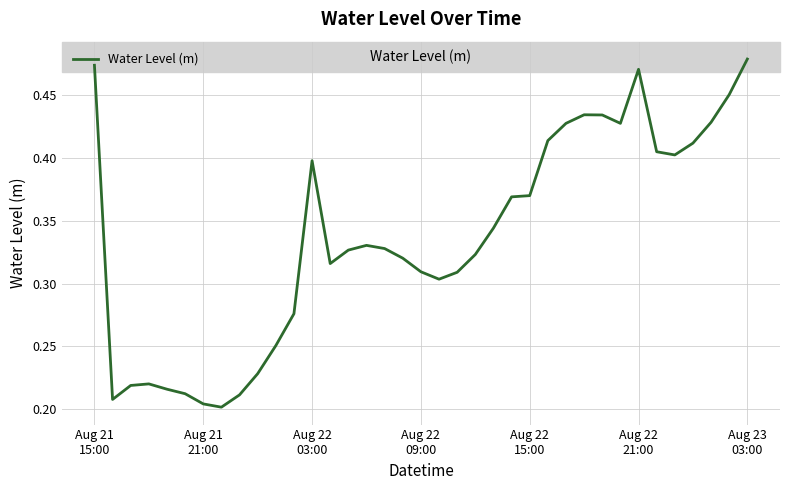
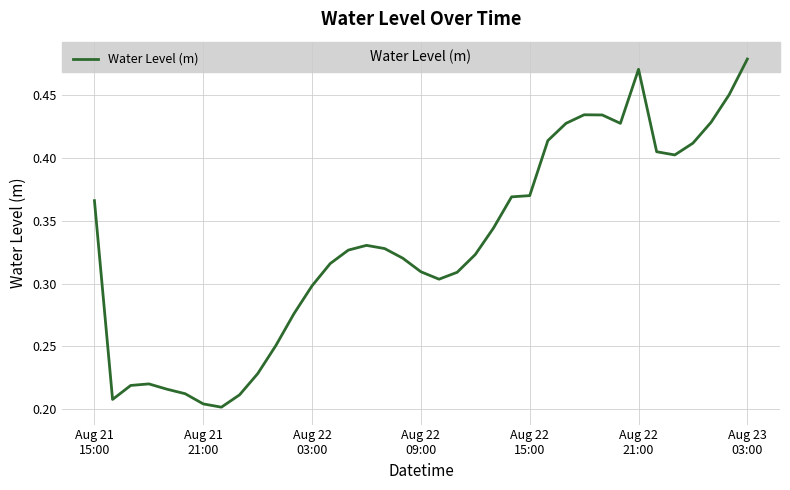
Aug 21 15:00: 0.474 -> 0.366
Aug 22 03:00: 0.398 -> 0.298
